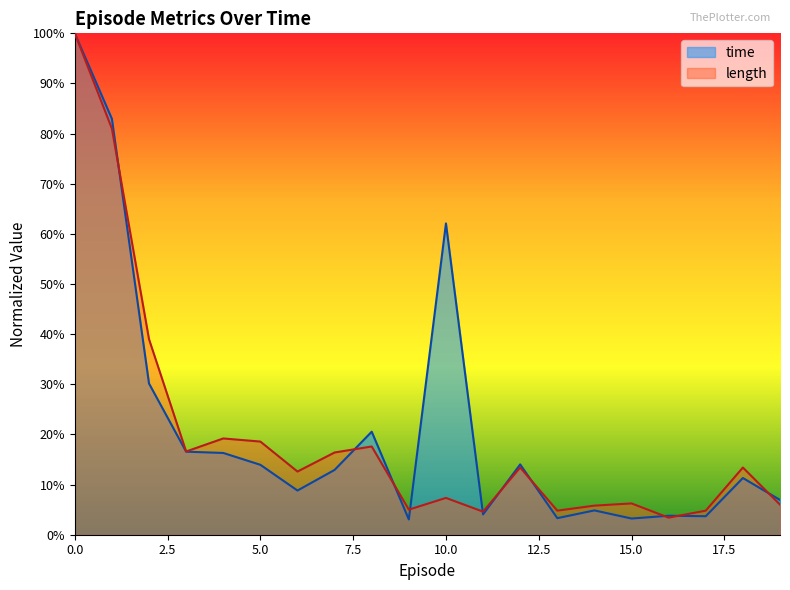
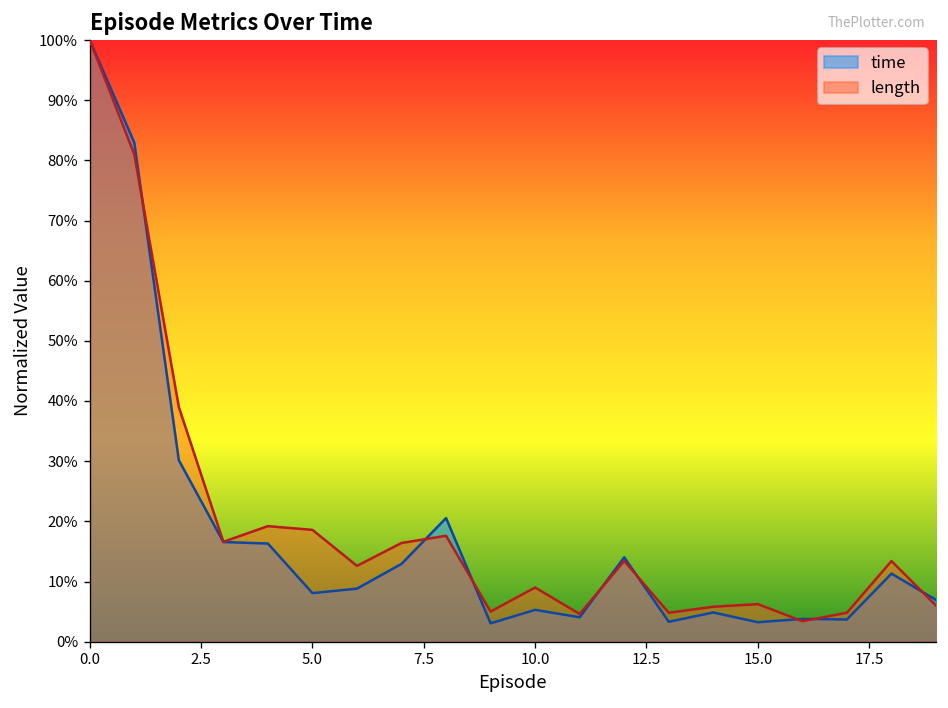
time, 5.0: 14% -> 8%
time, 10.0: 62% -> 5%
length, 10.0: 7% -> 9%
